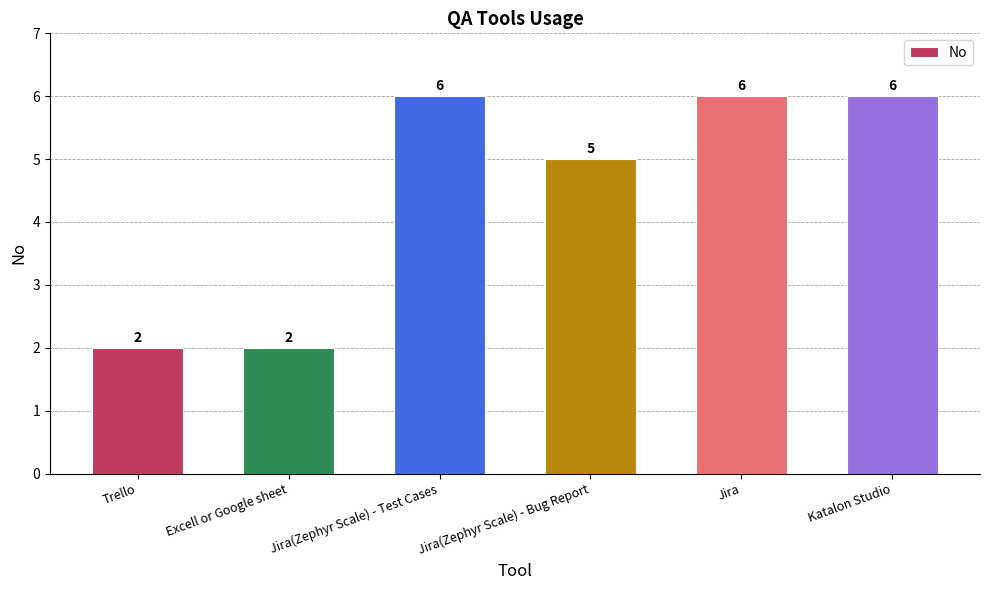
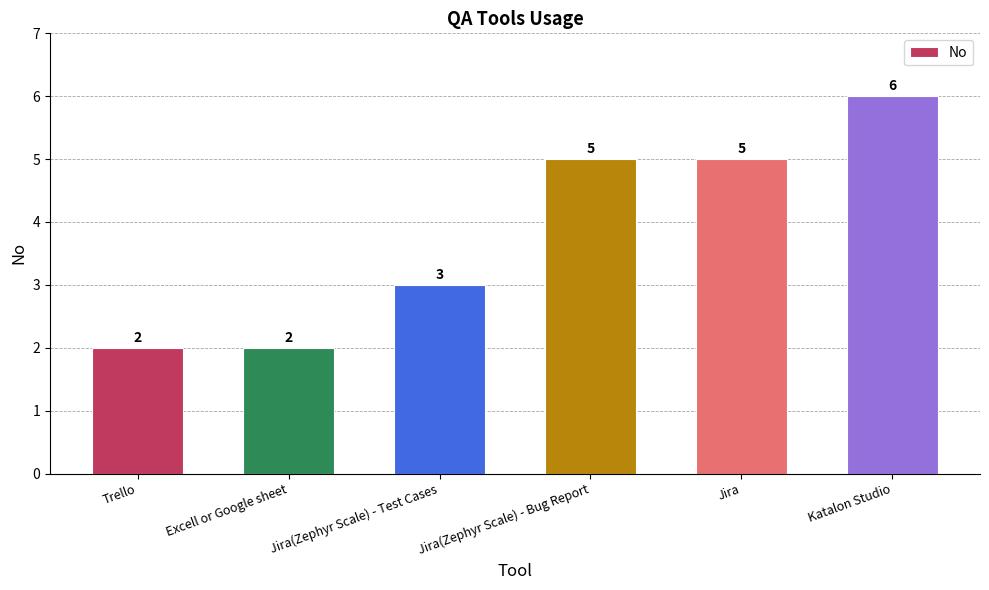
Jira(Zephyr Scale) - Test Cases: 6 -> 3
Jira: 6 -> 5
